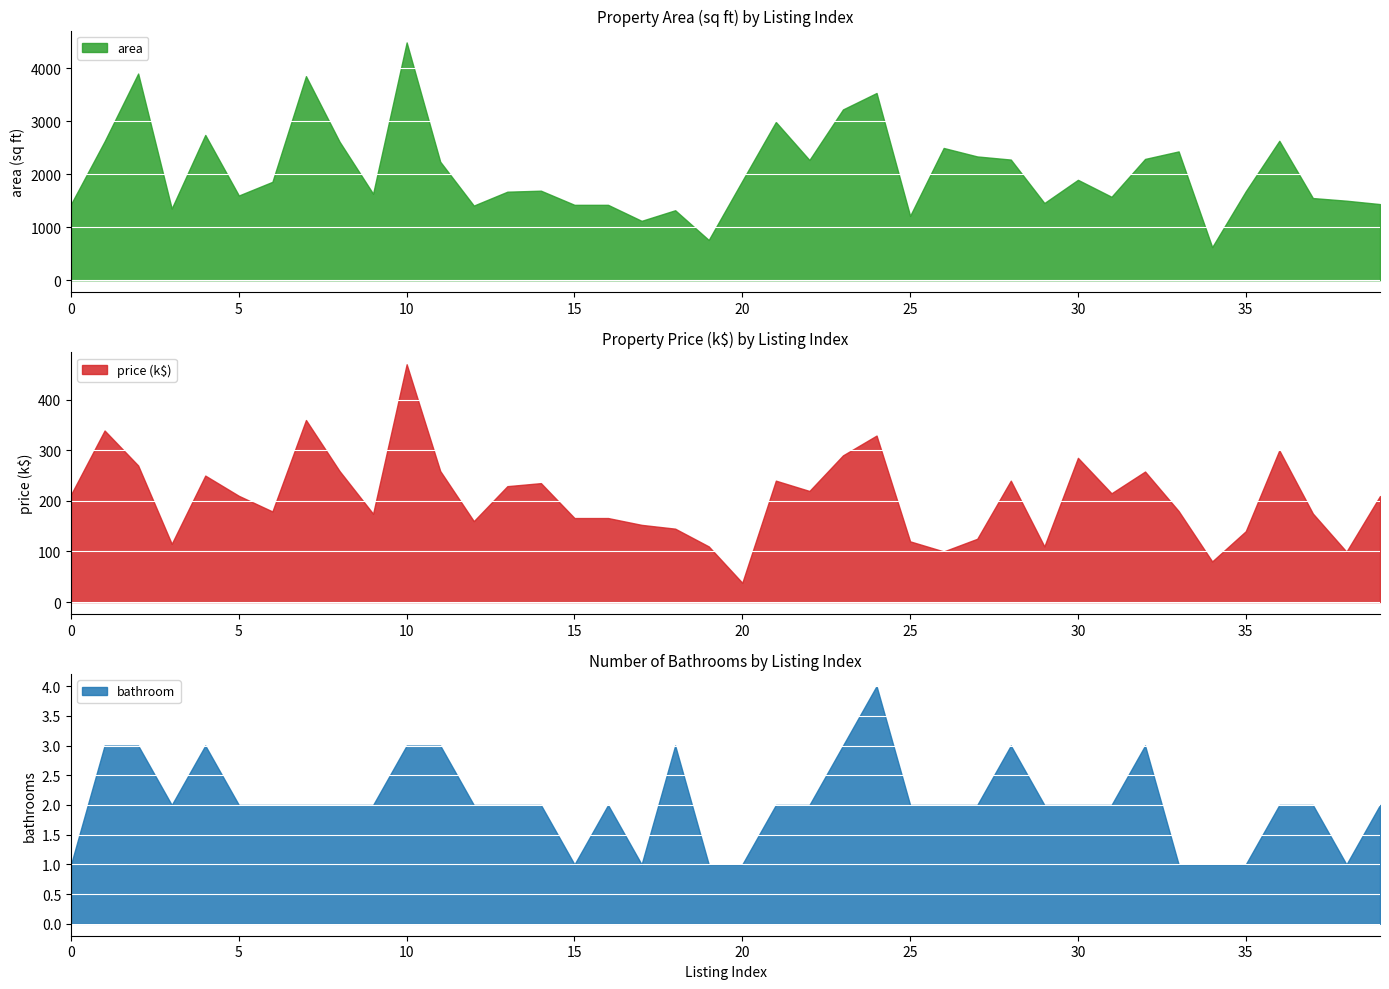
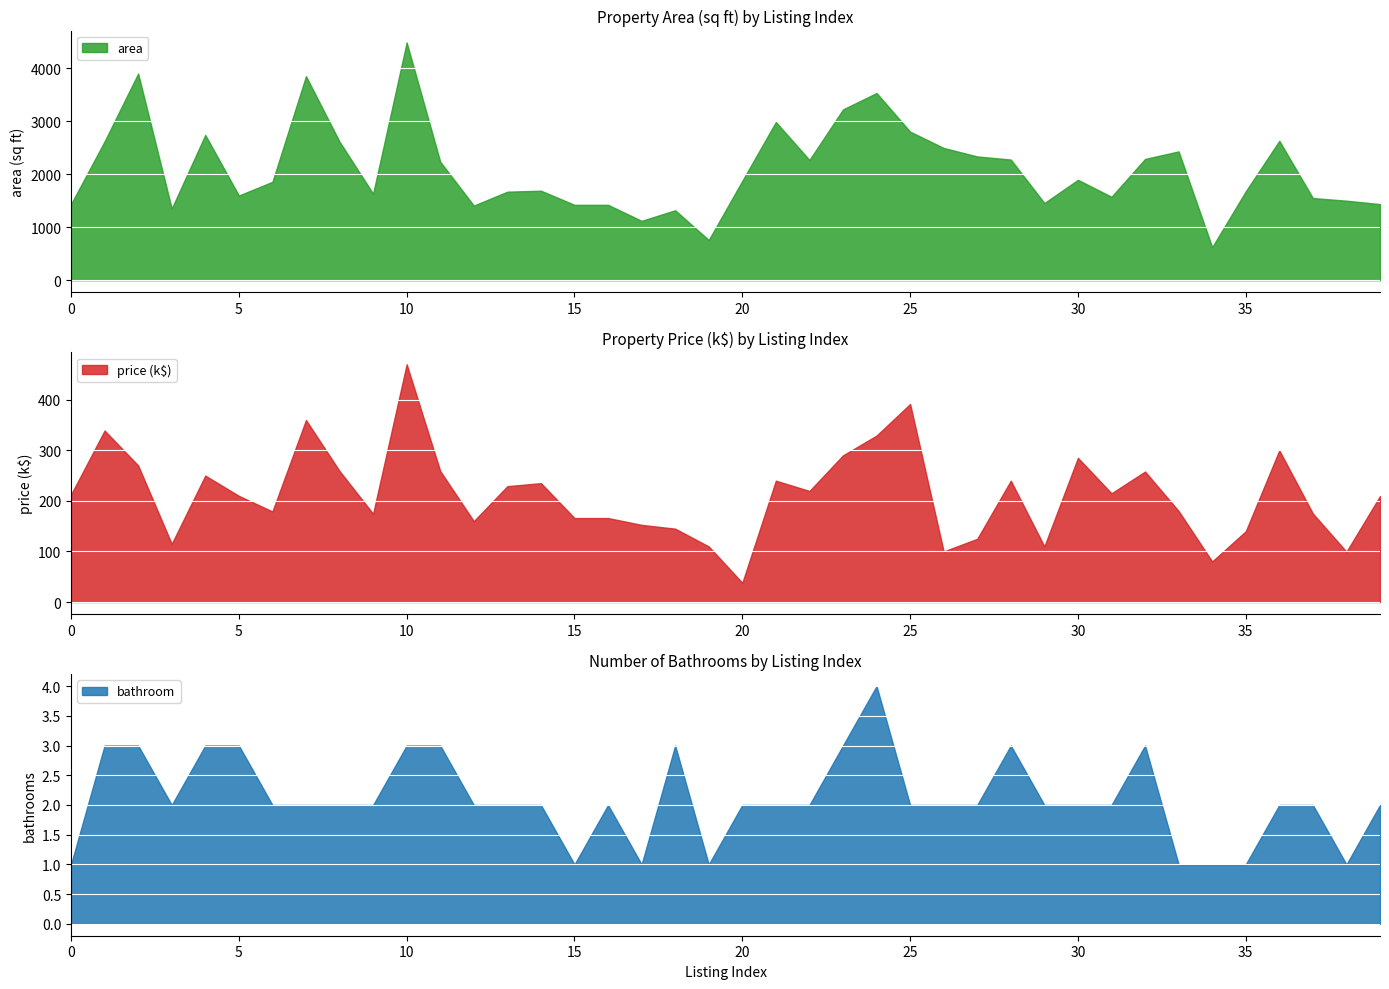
Property Area (sq ft) by Listing Index, 25: 1200 -> 2800
Property Price (k$) by Listing Index, 25: 120 -> 390
Number of Bathrooms by Listing Index, 5: 2 -> 3
Number of Bathrooms by Listing Index, 20: 1 -> 2
